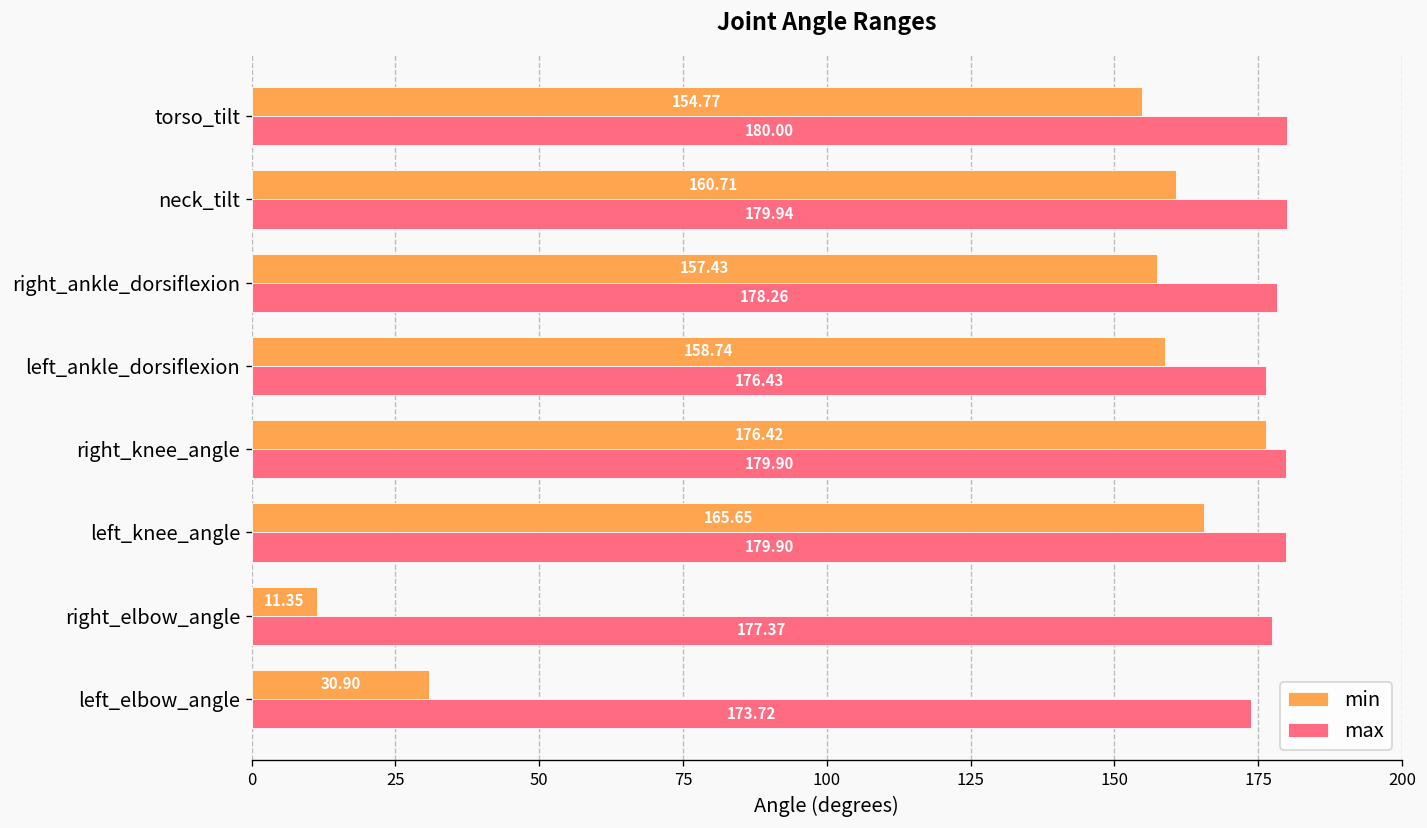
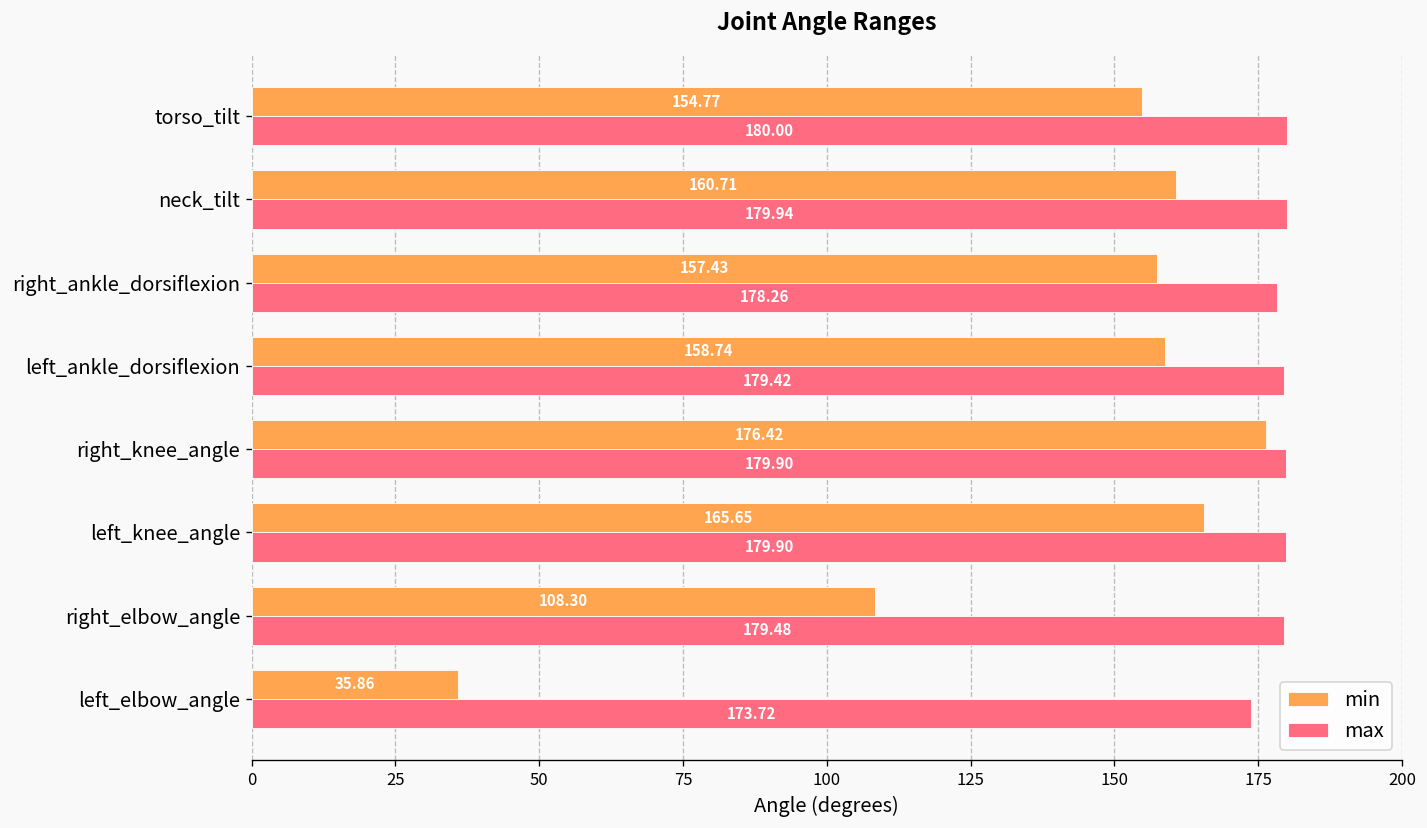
max, left_ankle_dorsiflexion: 176.43 -> 179.42
min, right_elbow_angle: 11.35 -> 108.30
max, right_elbow_angle: 177.37 -> 179.48
min, left_elbow_angle: 30.90 -> 35.86
